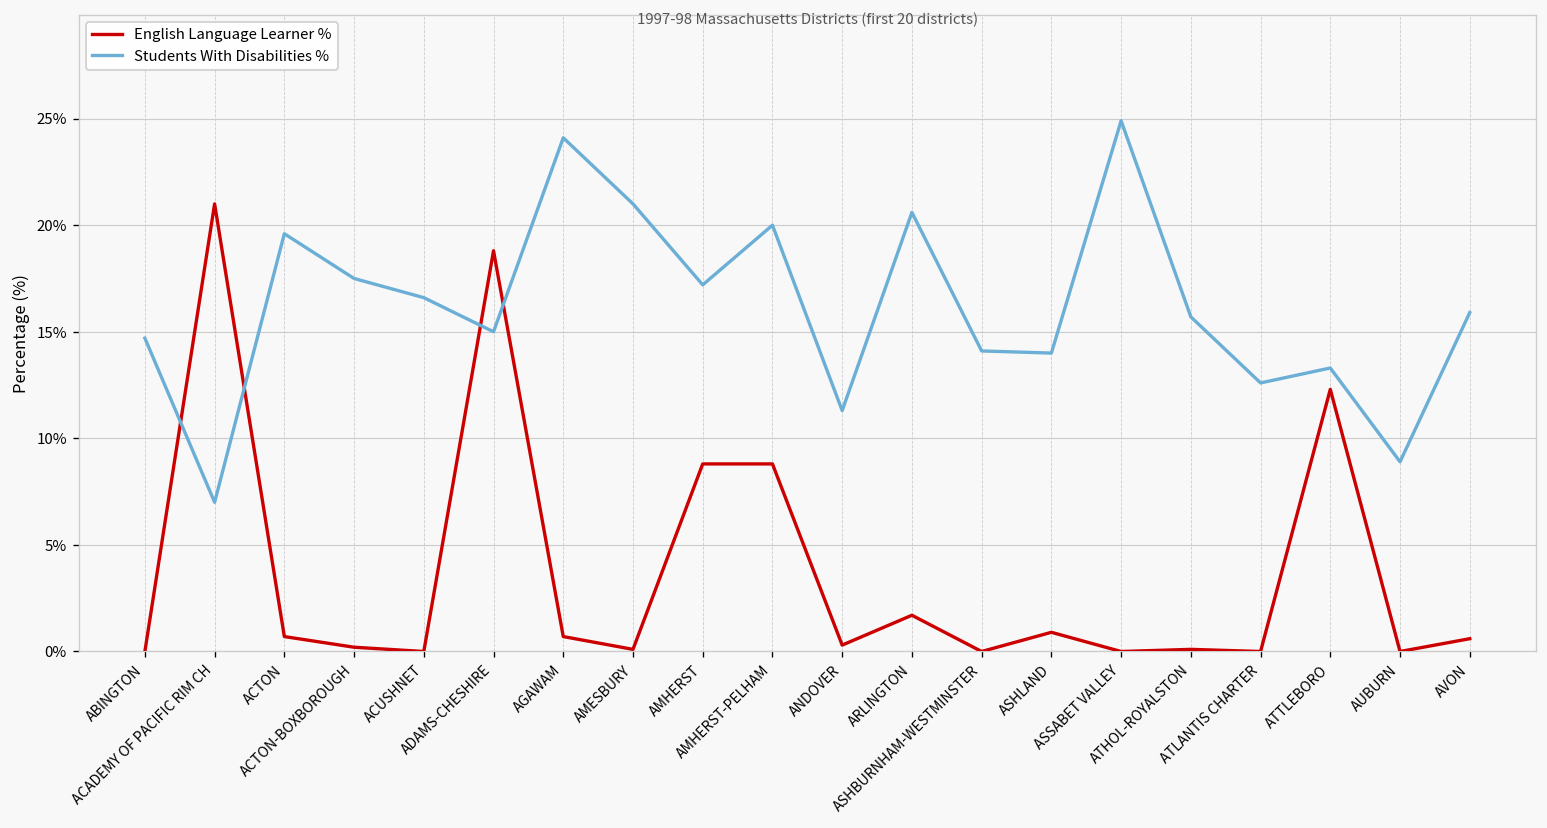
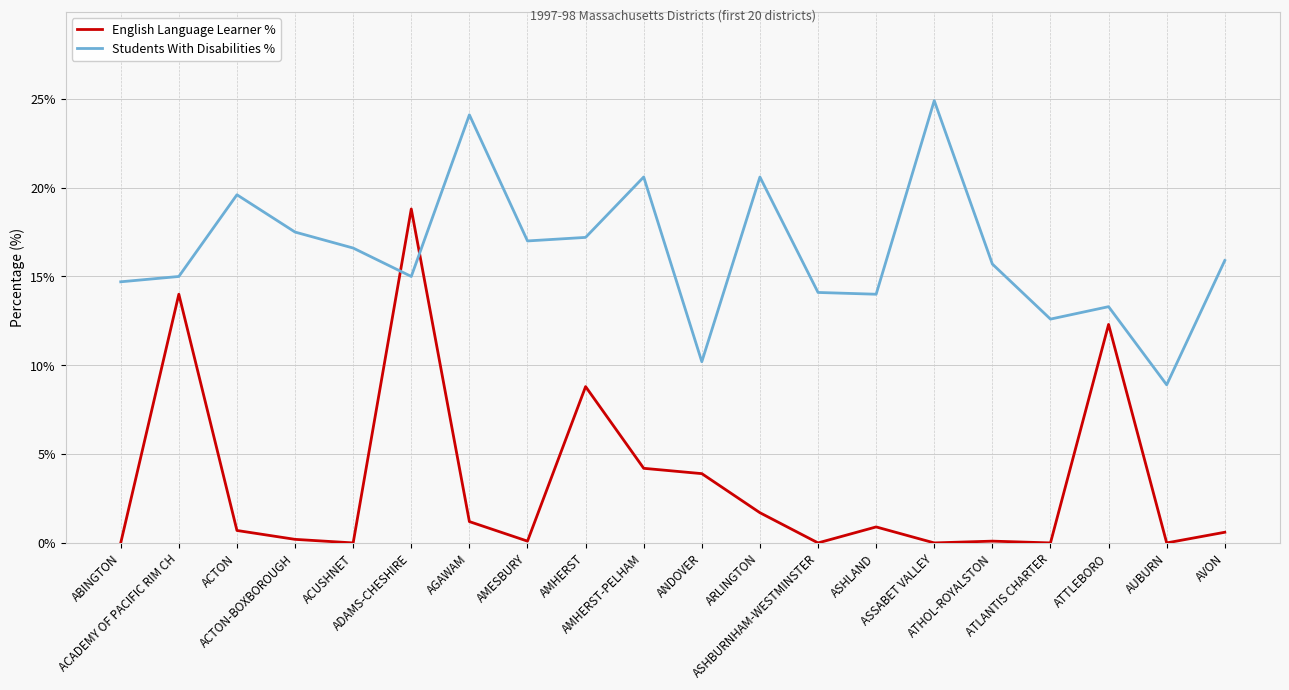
English Language Learner %, ACADEMY OF PACIFIC RIM CH: 21% -> 14%
Students With Disabilities %, ACADEMY OF PACIFIC RIM CH: 7% -> 15%
English Language Learner %, AGAWAM: 0.7% -> 1.2%
Students With Disabilities %, AMESBURY: 21% -> 17%
English Language Learner %, AMHERST-PELHAM: 8.8% -> 4.2%
Students With Disabilities %, AMHERST-PELHAM: 20.0% -> 20.6%
English Language Learner %, ANDOVER: 0.3% -> 3.9%
Students With Disabilities %, ANDOVER: 11.3% -> 10.2%
